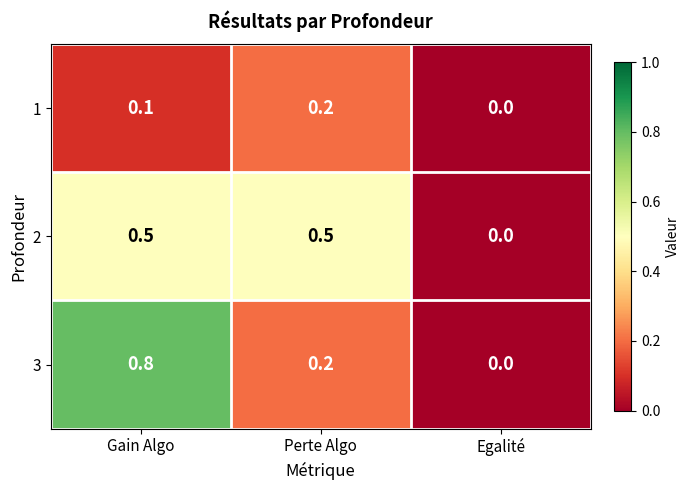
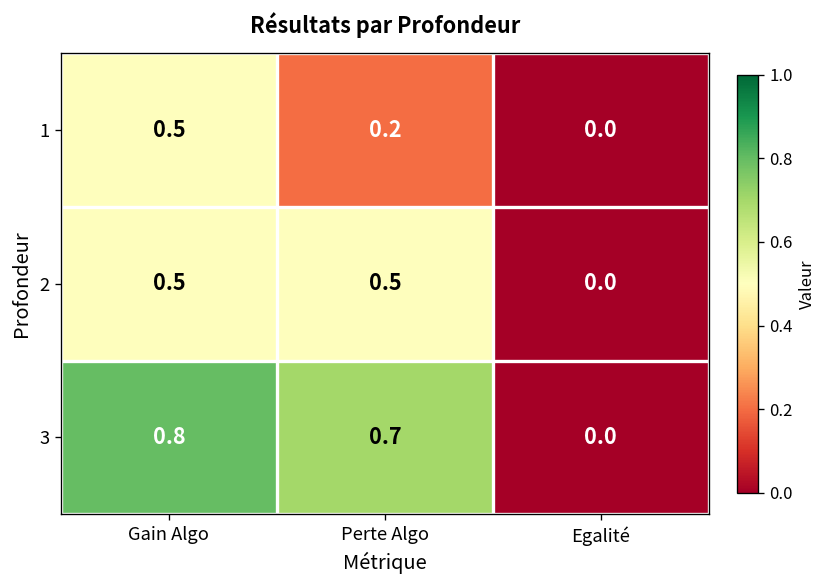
1, Gain Algo: 0.1 -> 0.5
3, Perte Algo: 0.2 -> 0.7
